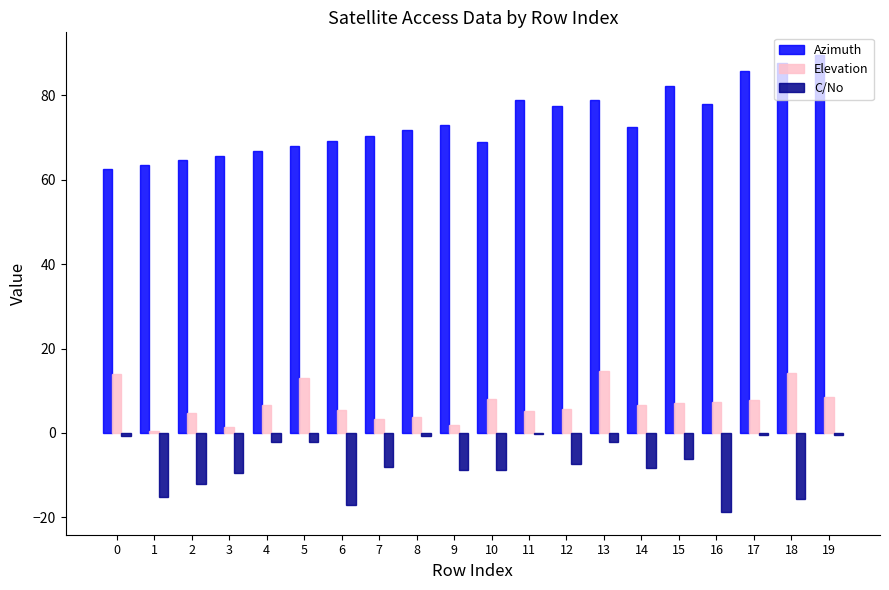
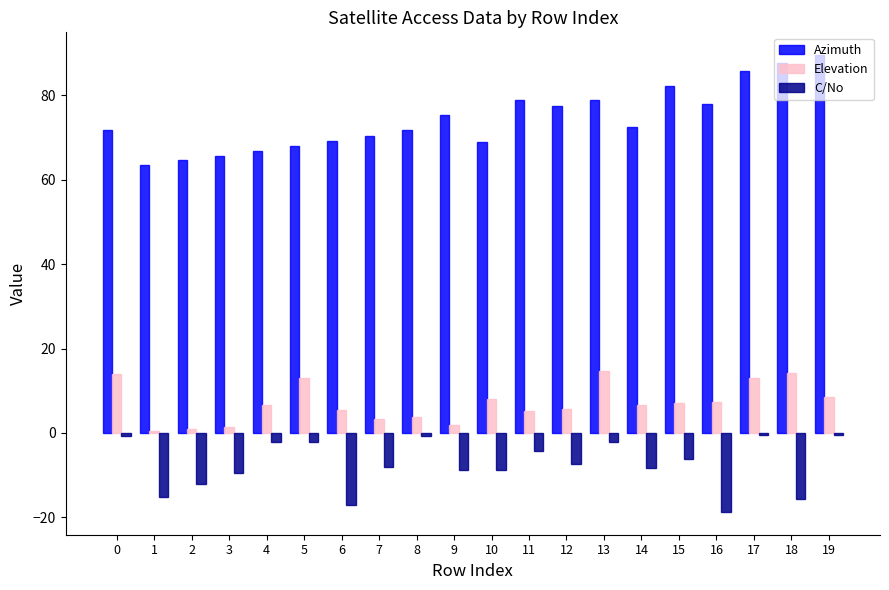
Azimuth, 0: 63 -> 72
Elevation, 2: 5 -> 1
Azimuth, 9: 73 -> 75
C/No, 11: 0 -> -4
Elevation, 17: 8 -> 13
